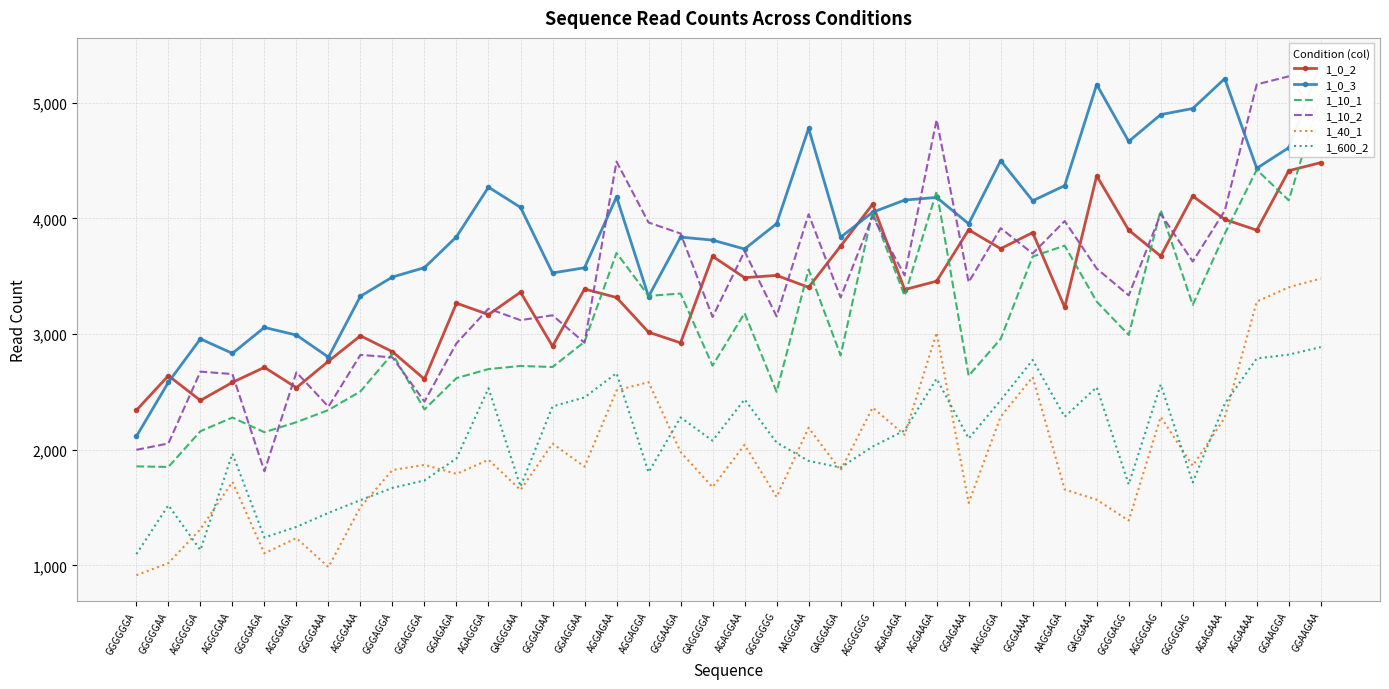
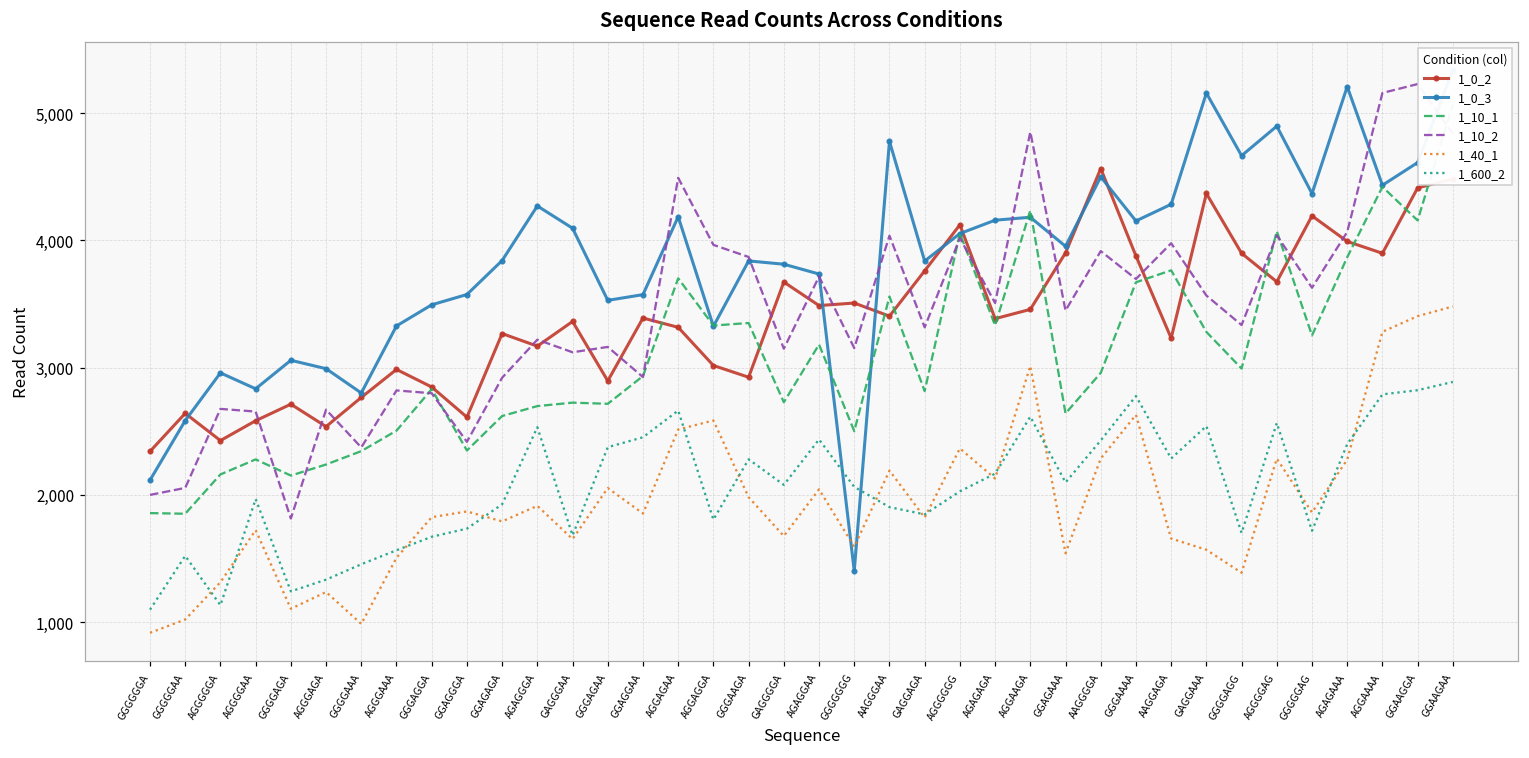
1_0_3, GGGGGGG: 3,950 -> 1,400
1_0_2, AAGGGGA: 3,740 -> 4,560
1_0_3, GGGGGAG: 4,950 -> 4,370
